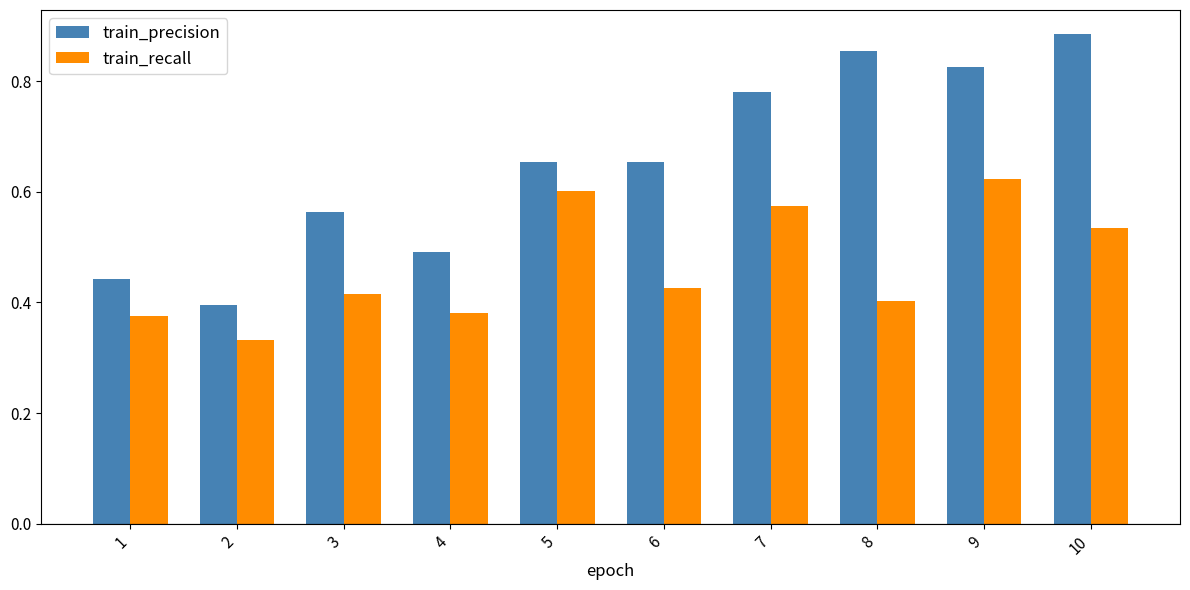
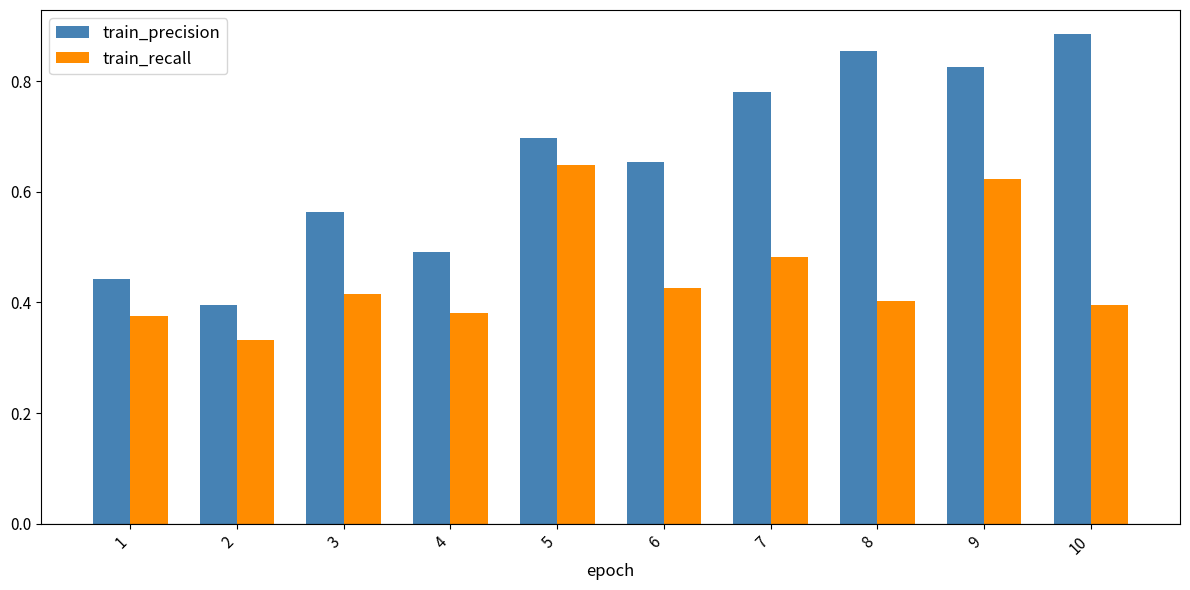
train_precision, 5: 0.65 -> 0.70
train_recall, 5: 0.60 -> 0.65
train_recall, 7: 0.57 -> 0.48
train_recall, 10: 0.53 -> 0.40
